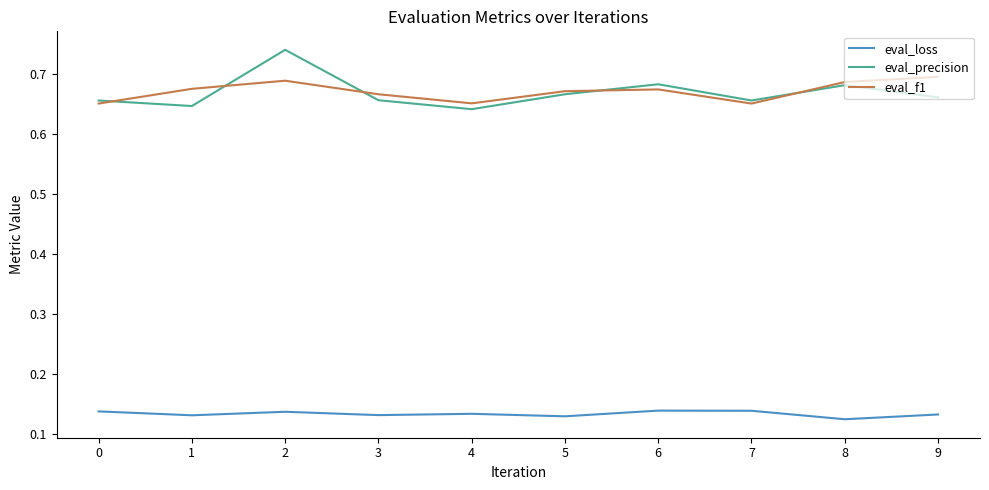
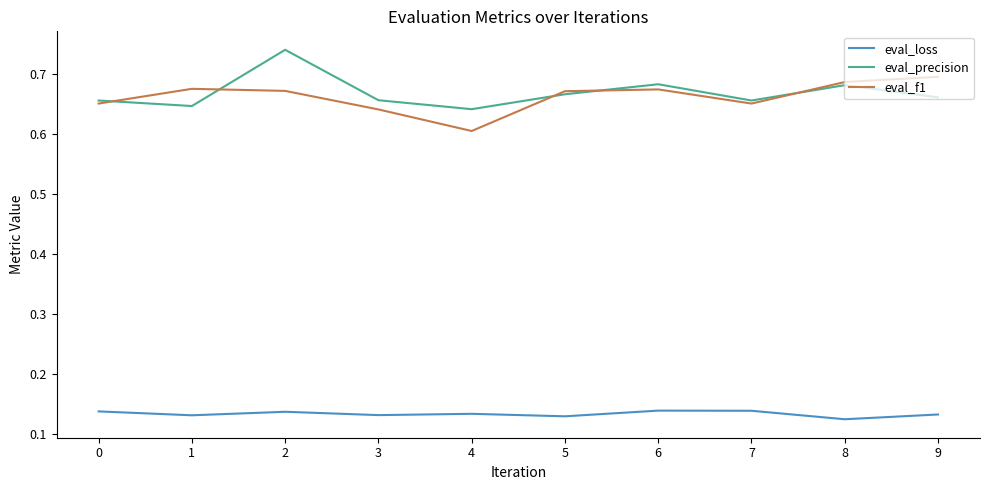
eval_f1, 2: 0.69 -> 0.67
eval_f1, 3: 0.67 -> 0.64
eval_f1, 4: 0.65 -> 0.61
